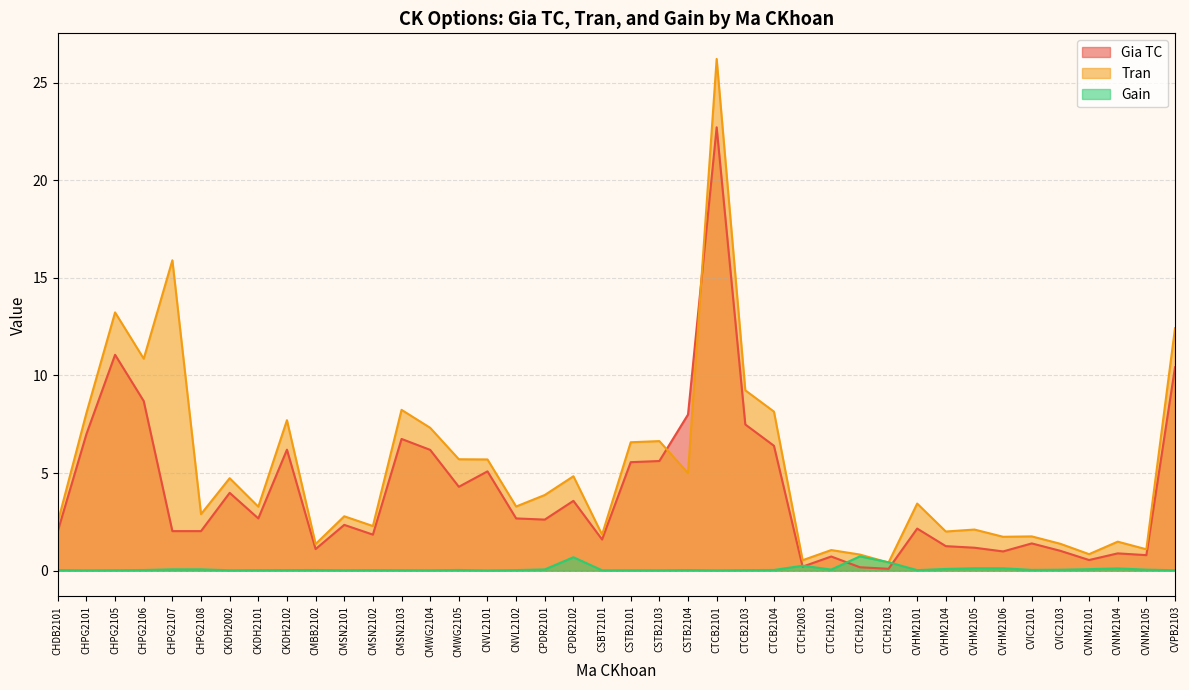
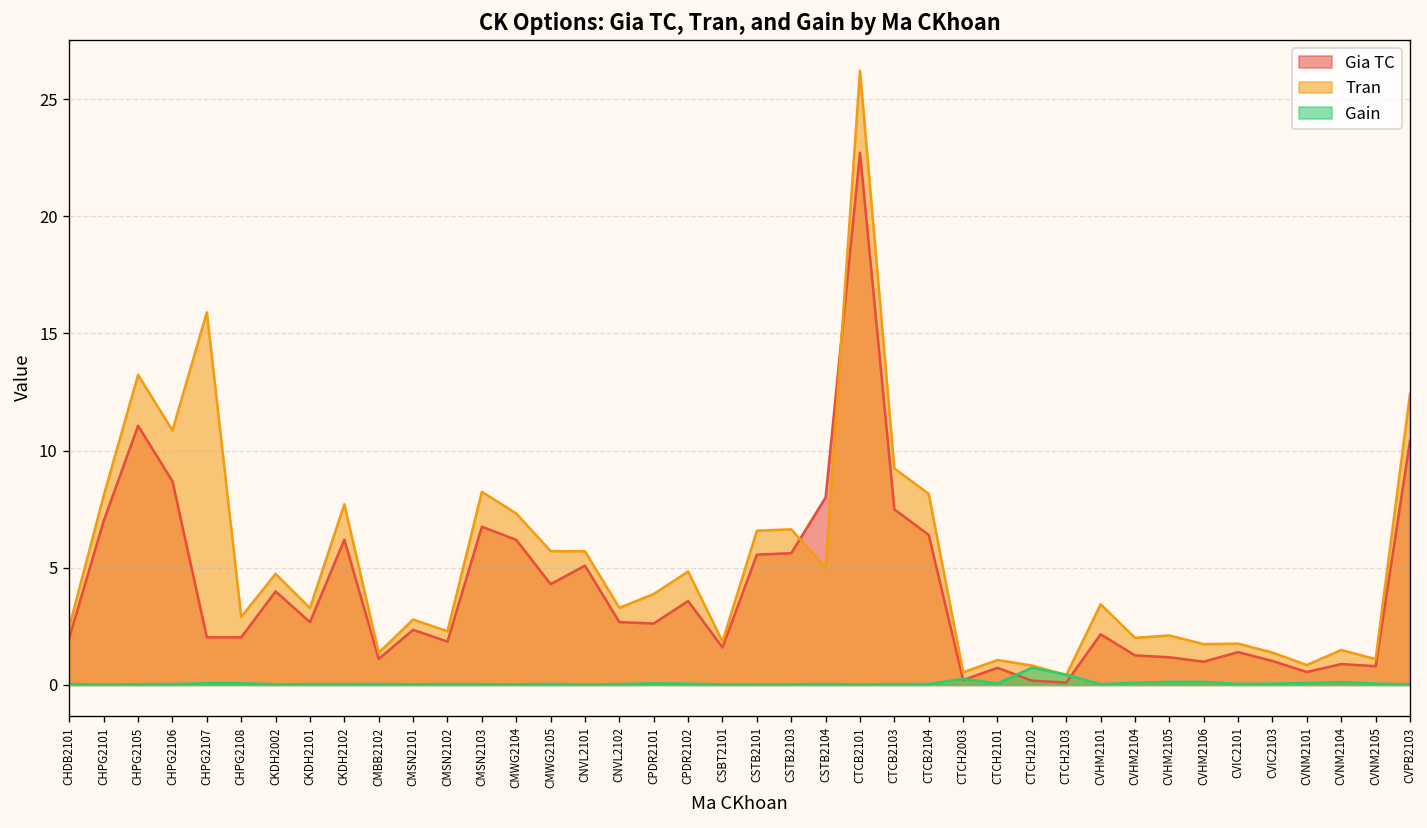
Gain, CPDR2102: 0.7 -> 0.0
